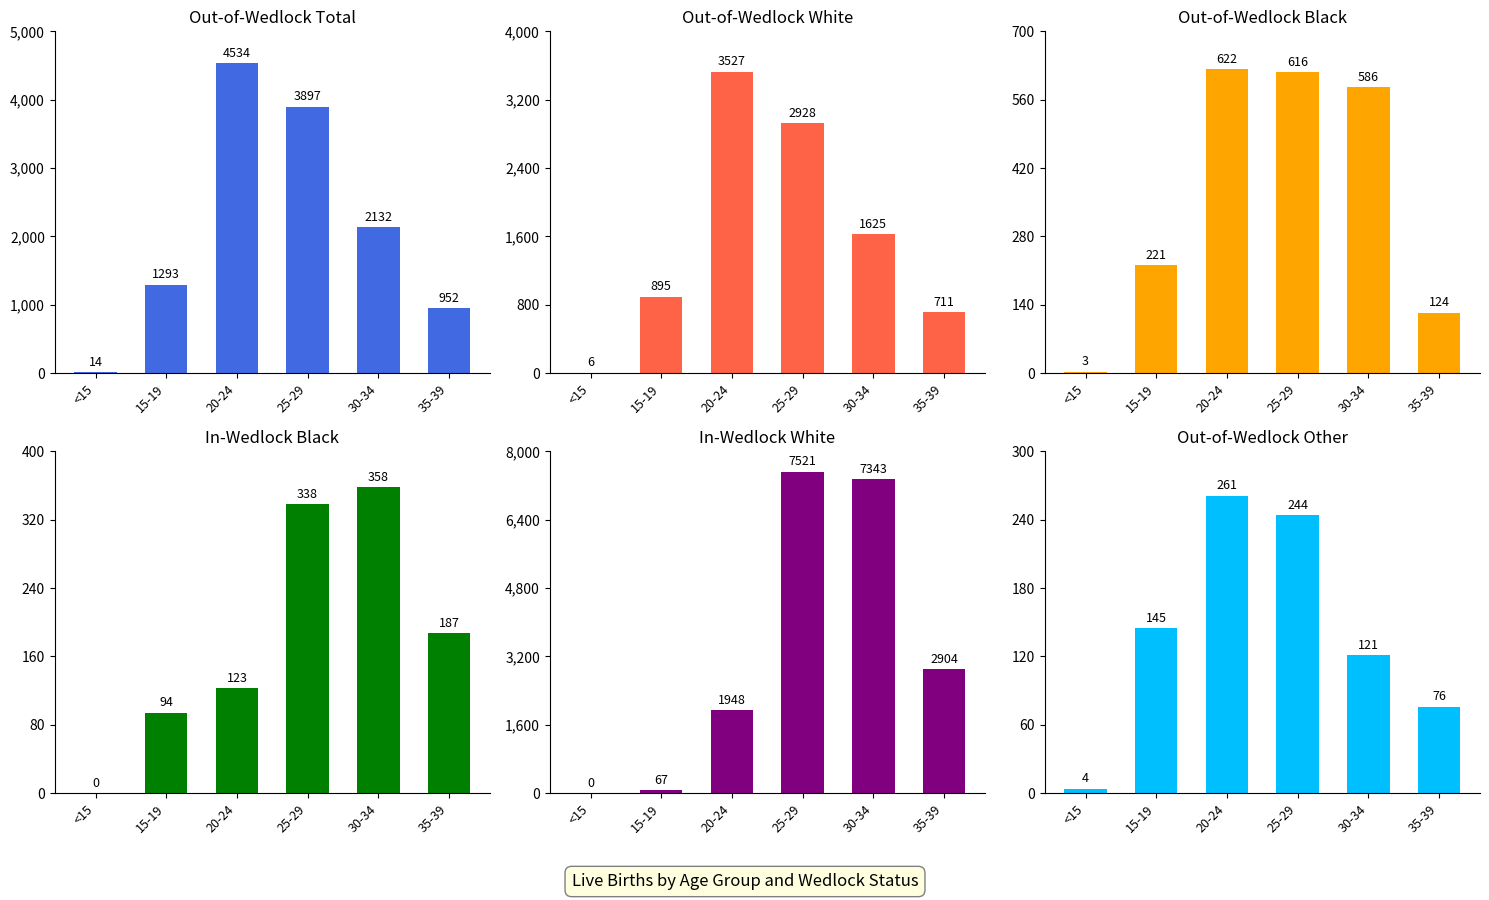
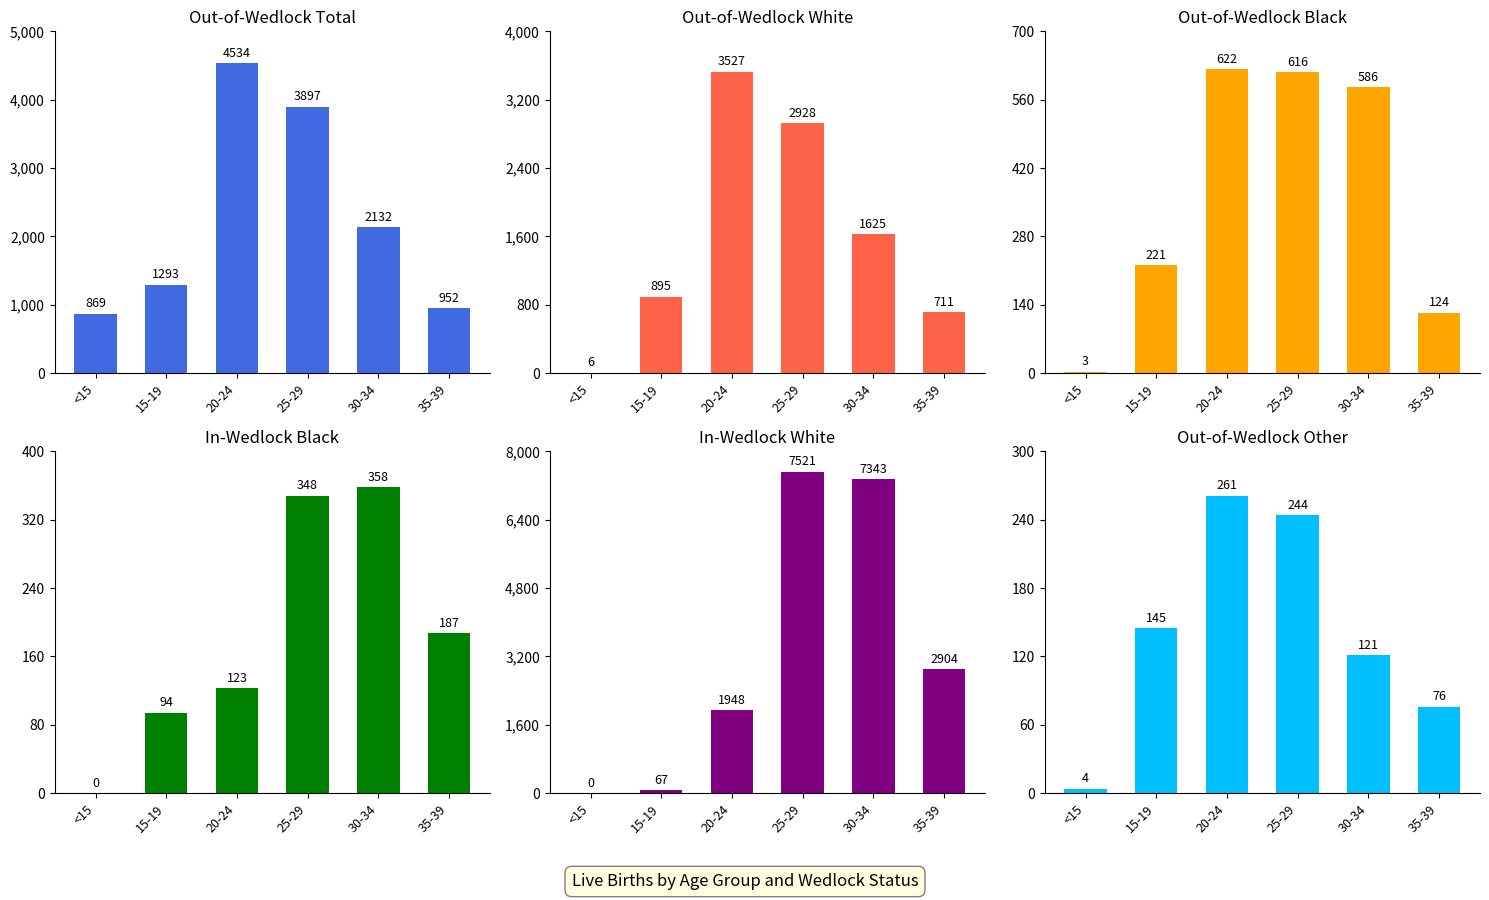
Out-of-Wedlock Total, <15: 14 -> 869
In-Wedlock Black, 25-29: 338 -> 348
